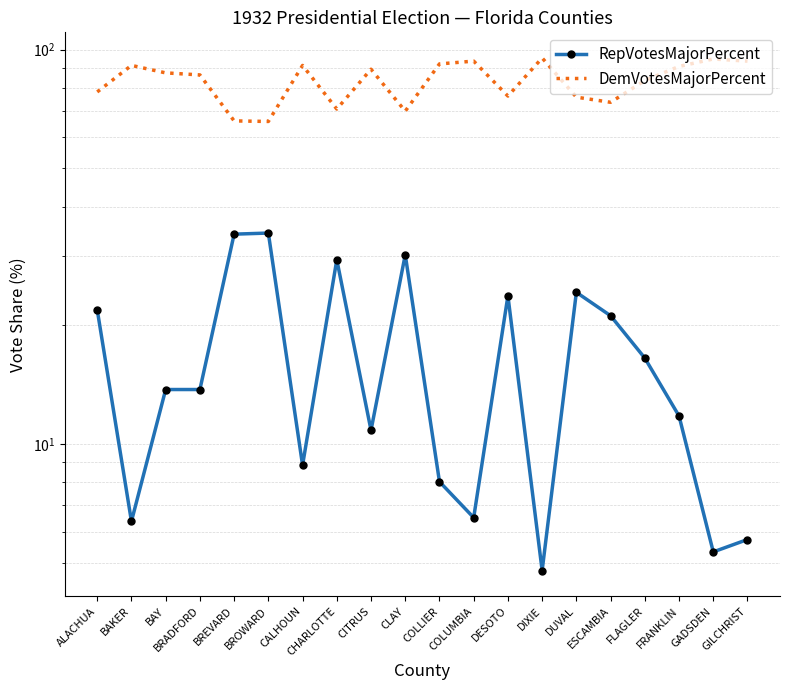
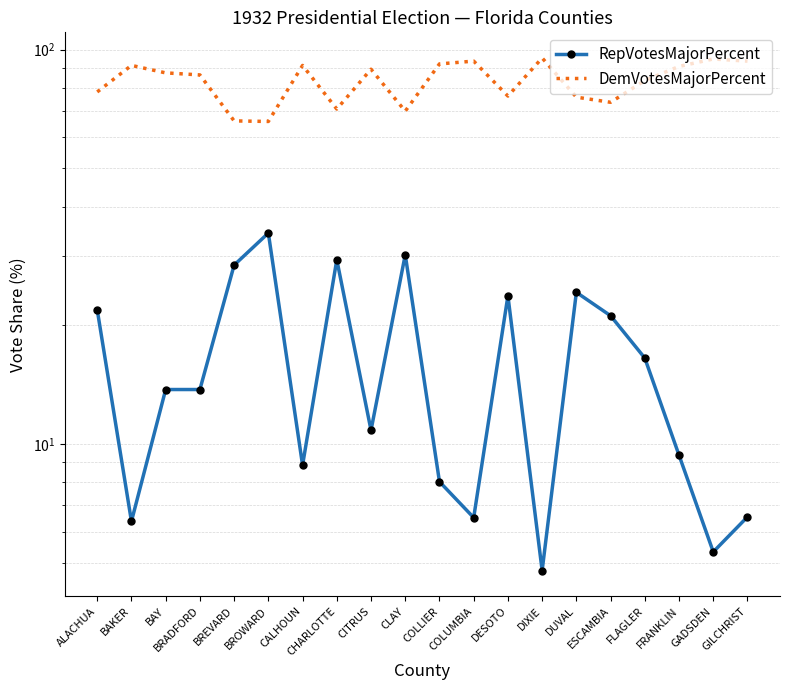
RepVotesMajorPercent, BREVARD: 34 -> 28
RepVotesMajorPercent, FRANKLIN: 11.8 -> 9.4
RepVotesMajorPercent, GILCHRIST: 5.7 -> 6.5
